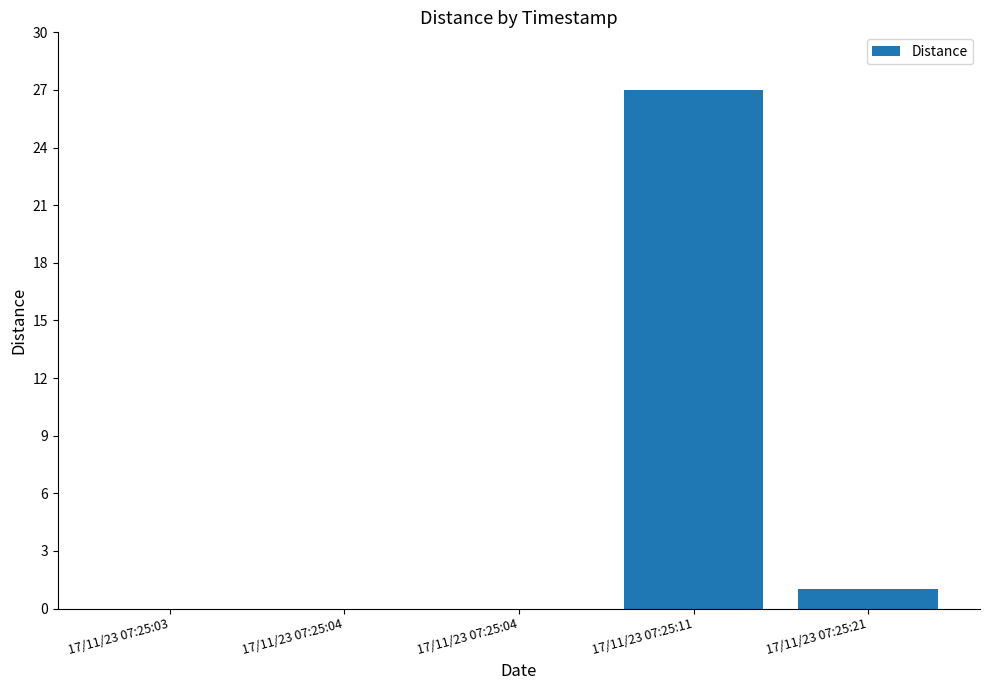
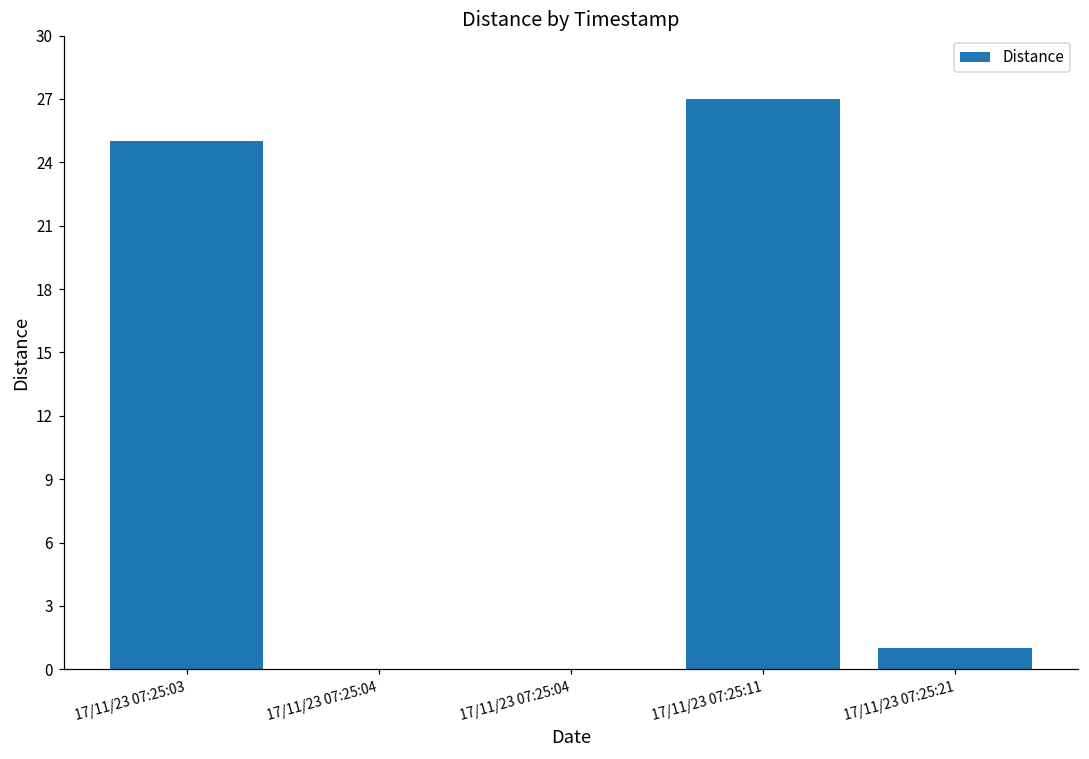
17/11/23 07:25:03: 0 -> 25
